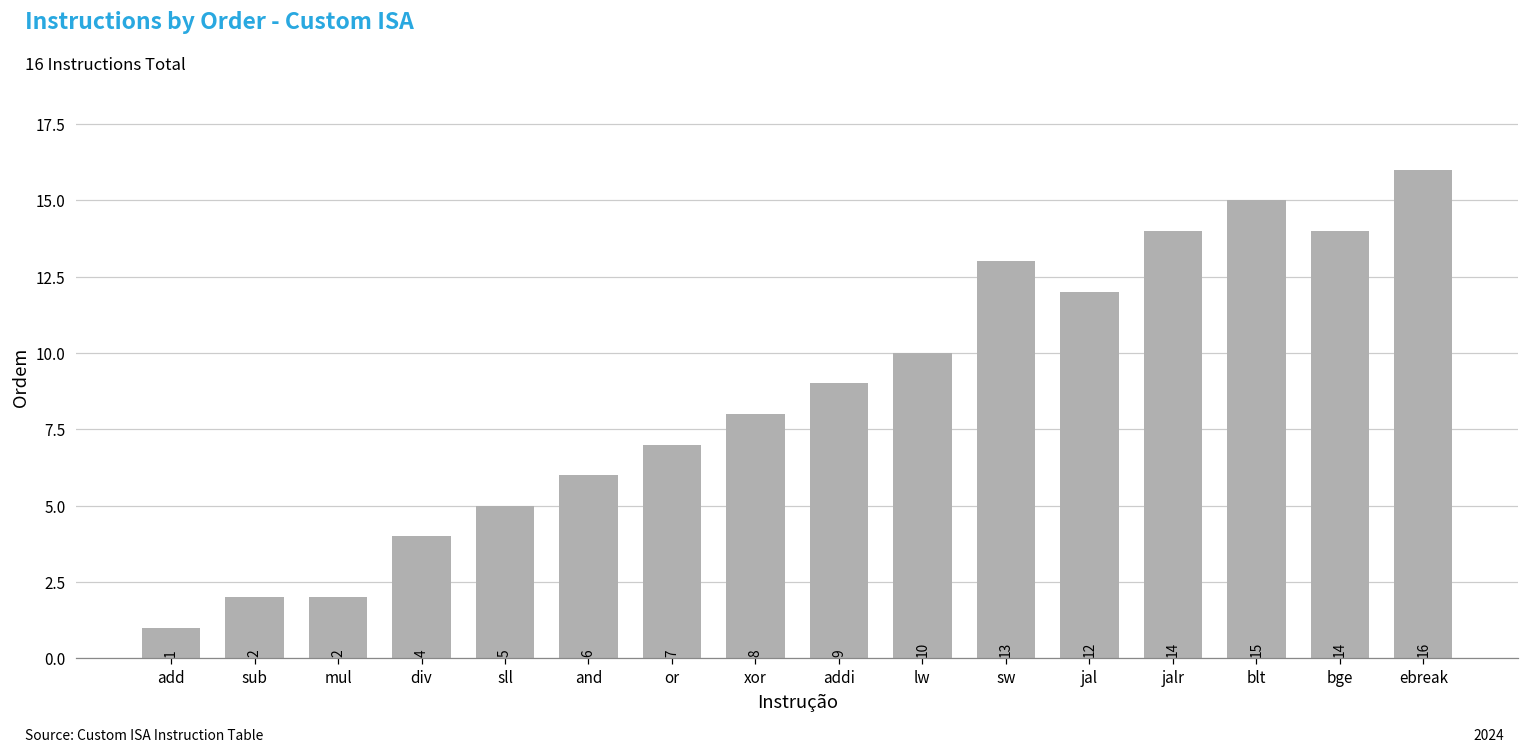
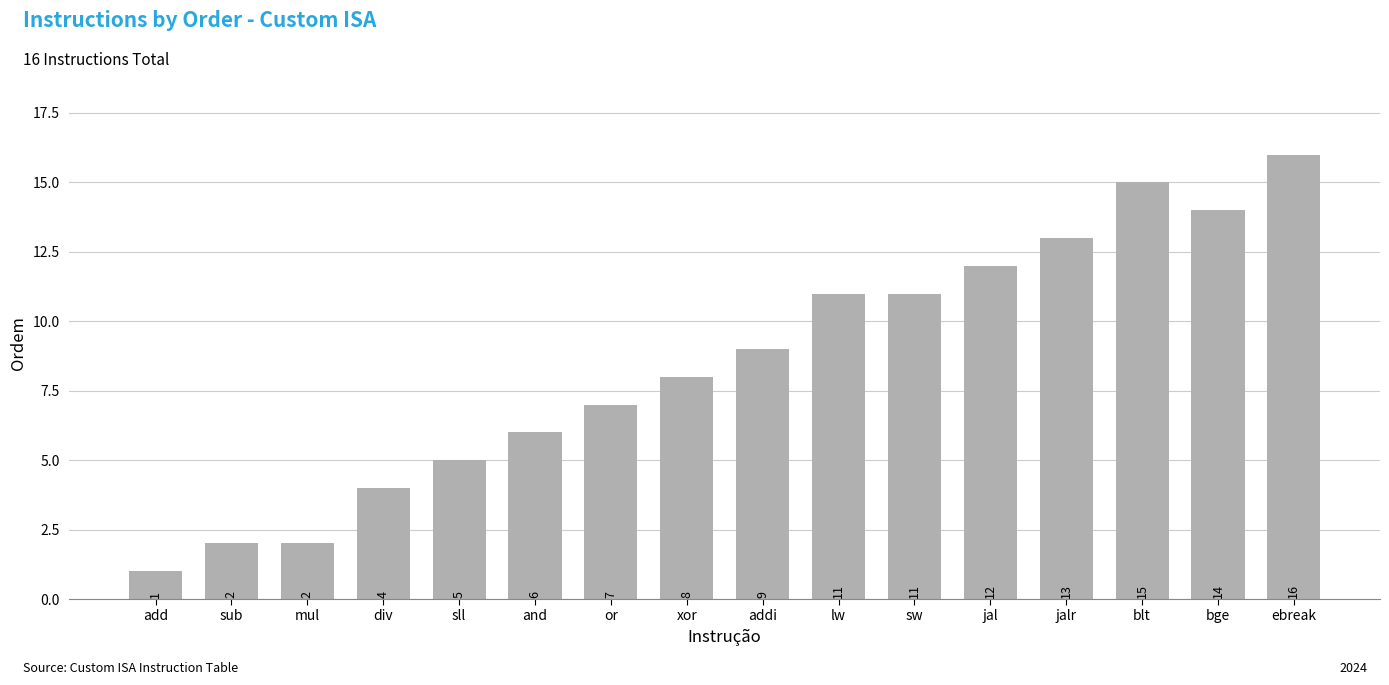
lw: 10 -> 11
sw: 13 -> 11
jalr: 14 -> 13
